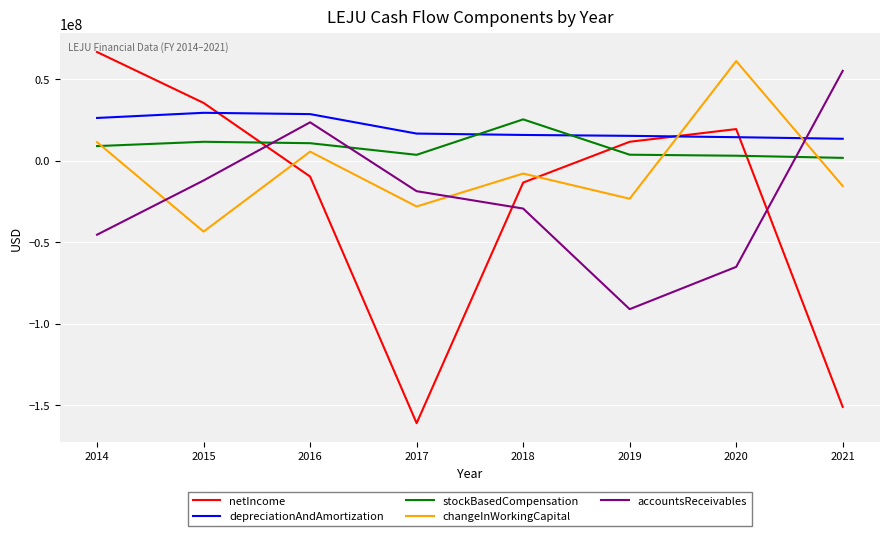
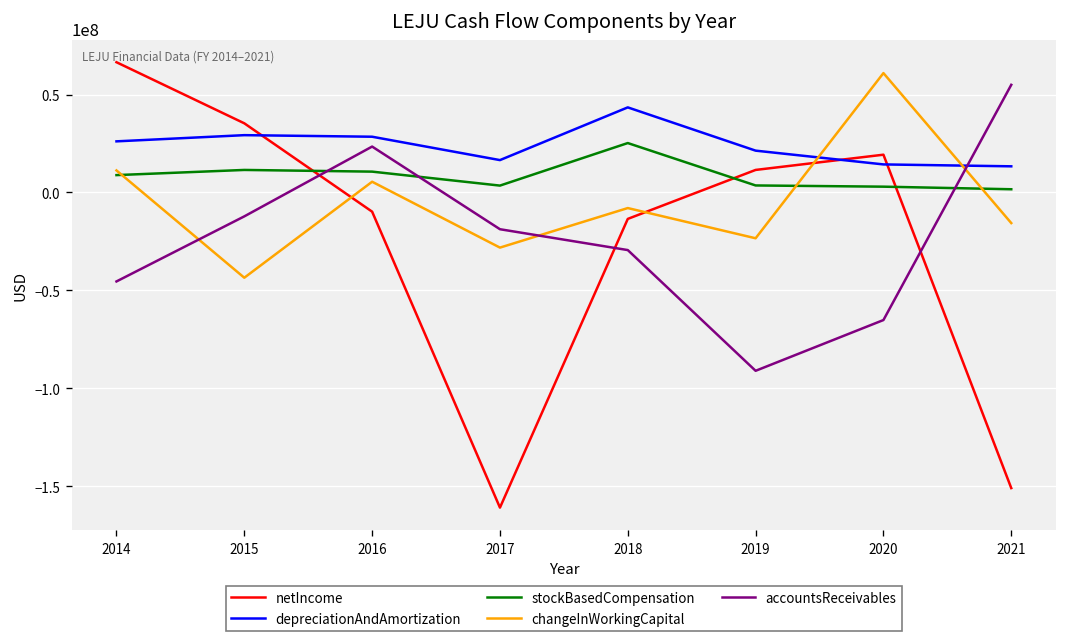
depreciationAndAmortization, 2018: 16000000 -> 43000000
depreciationAndAmortization, 2019: 15000000 -> 21000000
